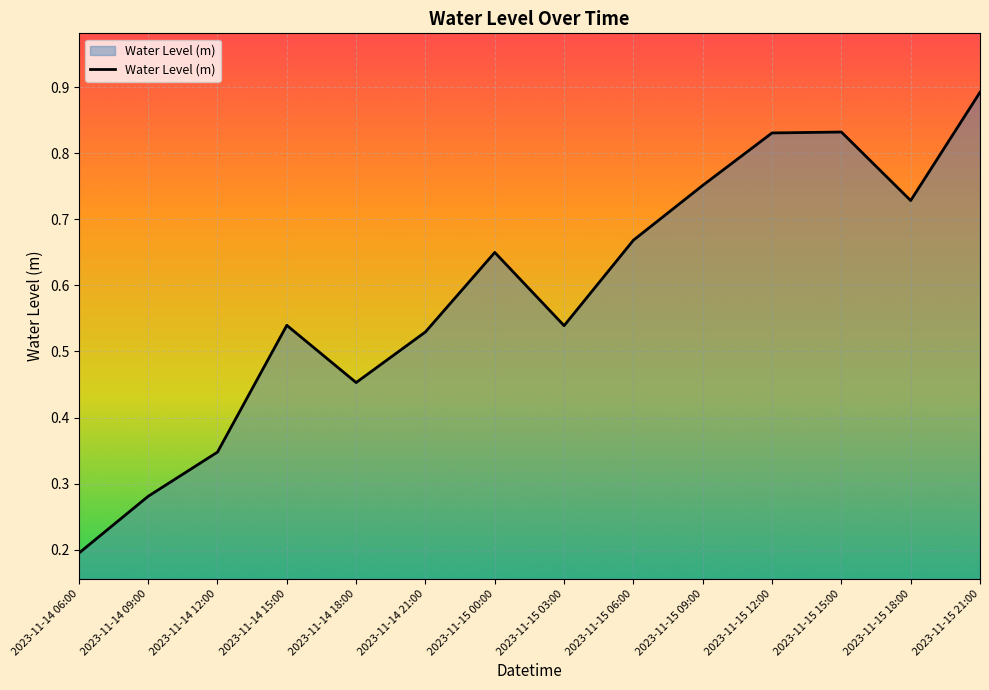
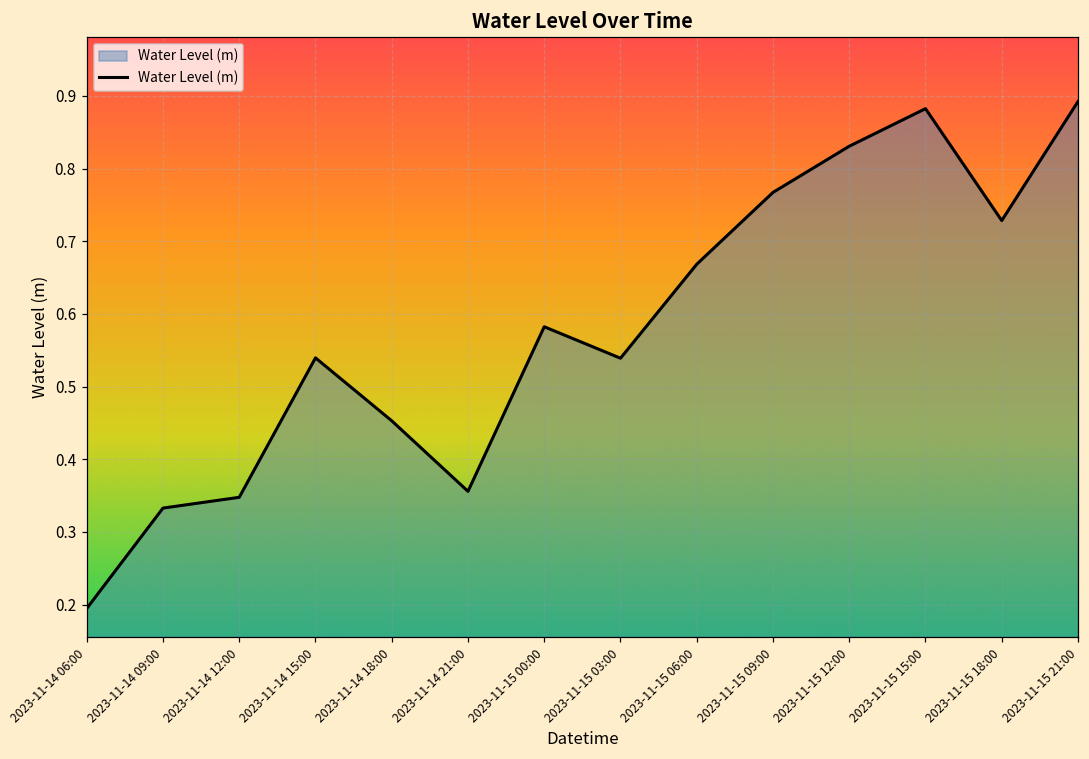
2023-11-14 09:00: 0.28 -> 0.33
2023-11-14 21:00: 0.53 -> 0.36
2023-11-15 00:00: 0.65 -> 0.58
2023-11-15 09:00: 0.75 -> 0.77
2023-11-15 15:00: 0.83 -> 0.88
